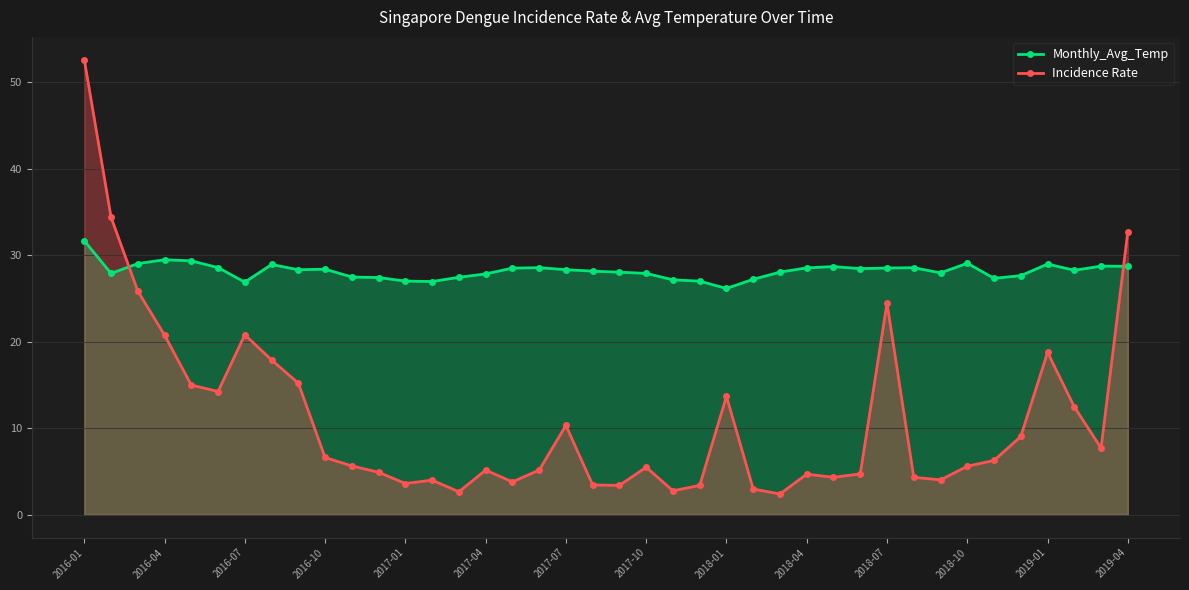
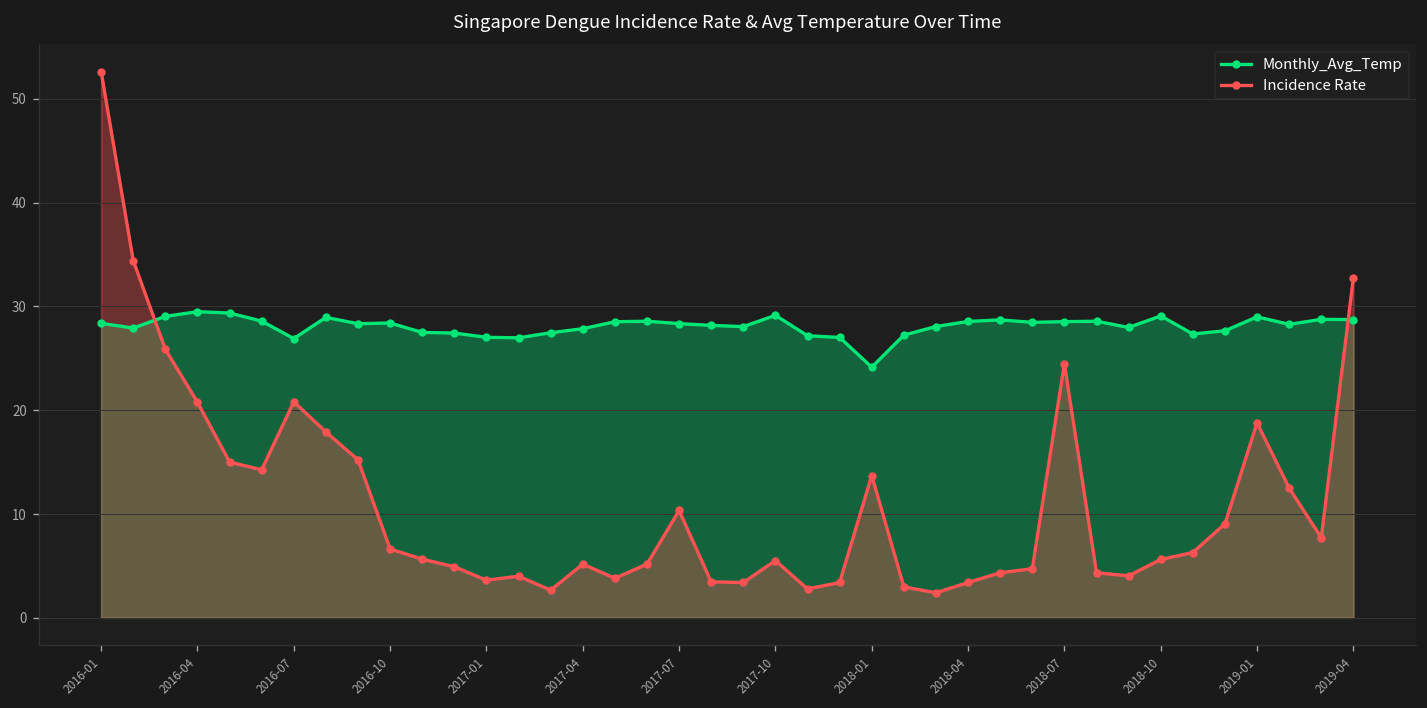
Monthly_Avg_Temp, 2016-01: 32 -> 28
Monthly_Avg_Temp, 2017-10: 28 -> 29
Monthly_Avg_Temp, 2018-01: 26 -> 24
Incidence Rate, 2018-04: 5 -> 3
